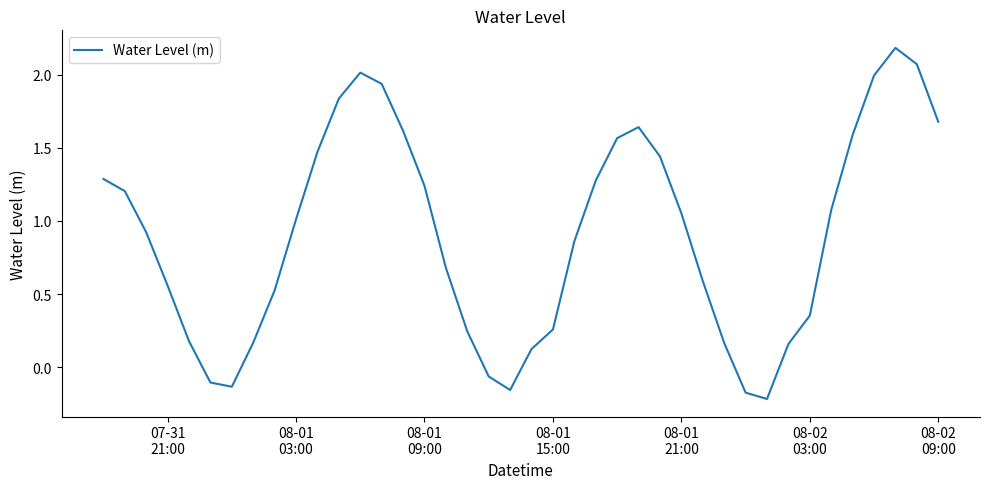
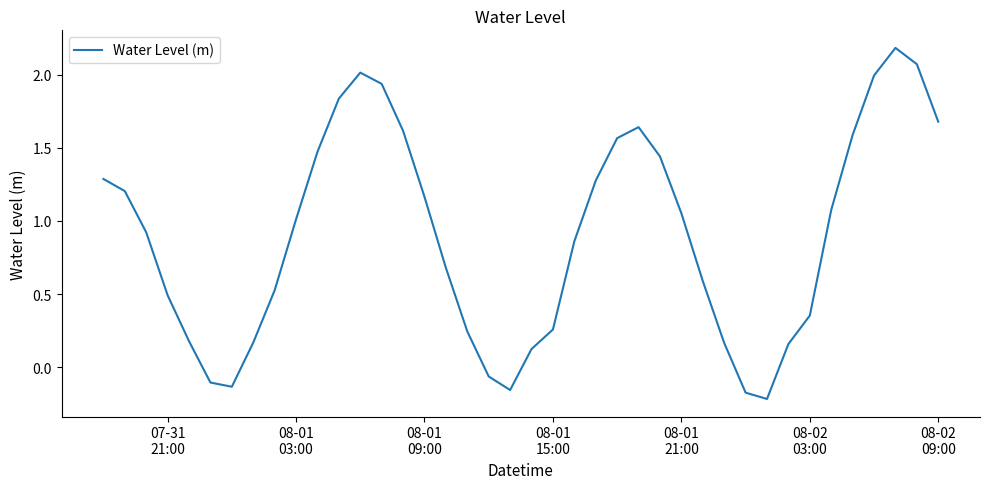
07-31 21:00: 0.56 -> 0.49
08-01 09:00: 1.24 -> 1.16
